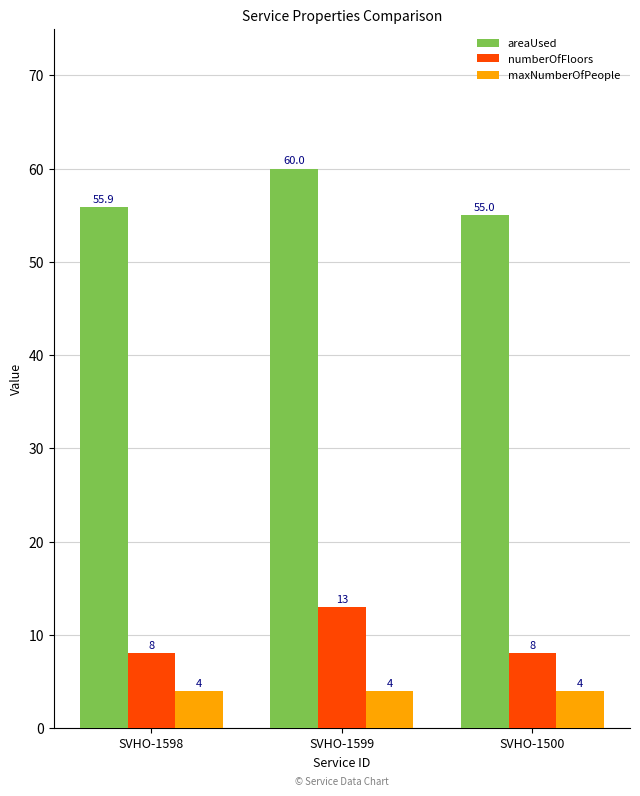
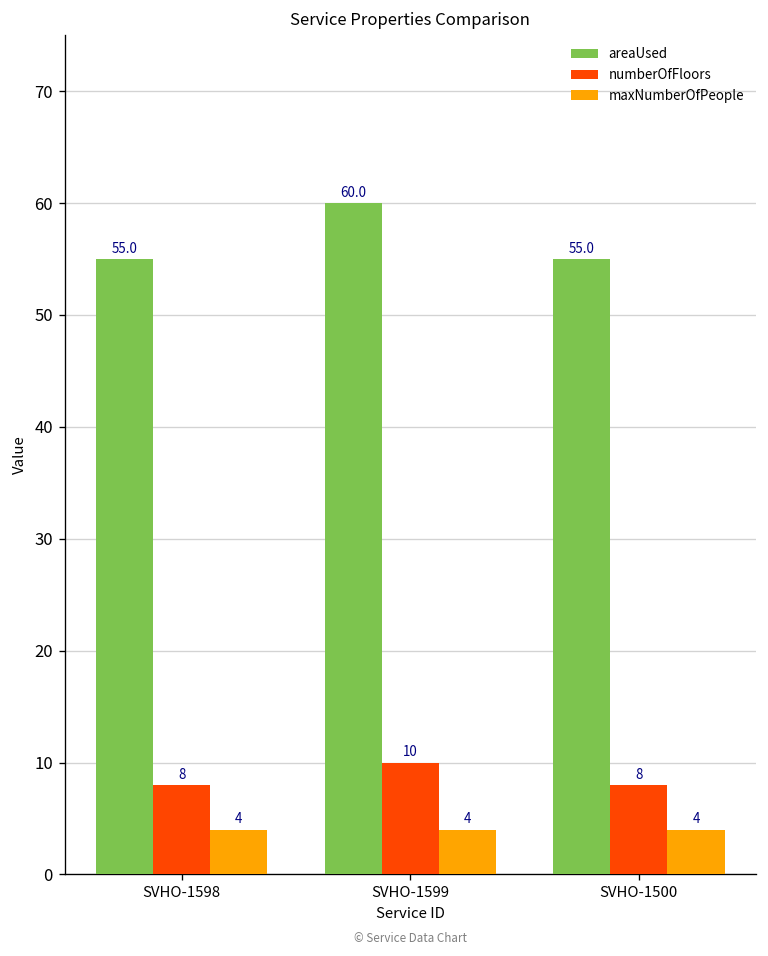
areaUsed, SVHO-1598: 55.9 -> 55.0
numberOfFloors, SVHO-1599: 13 -> 10
